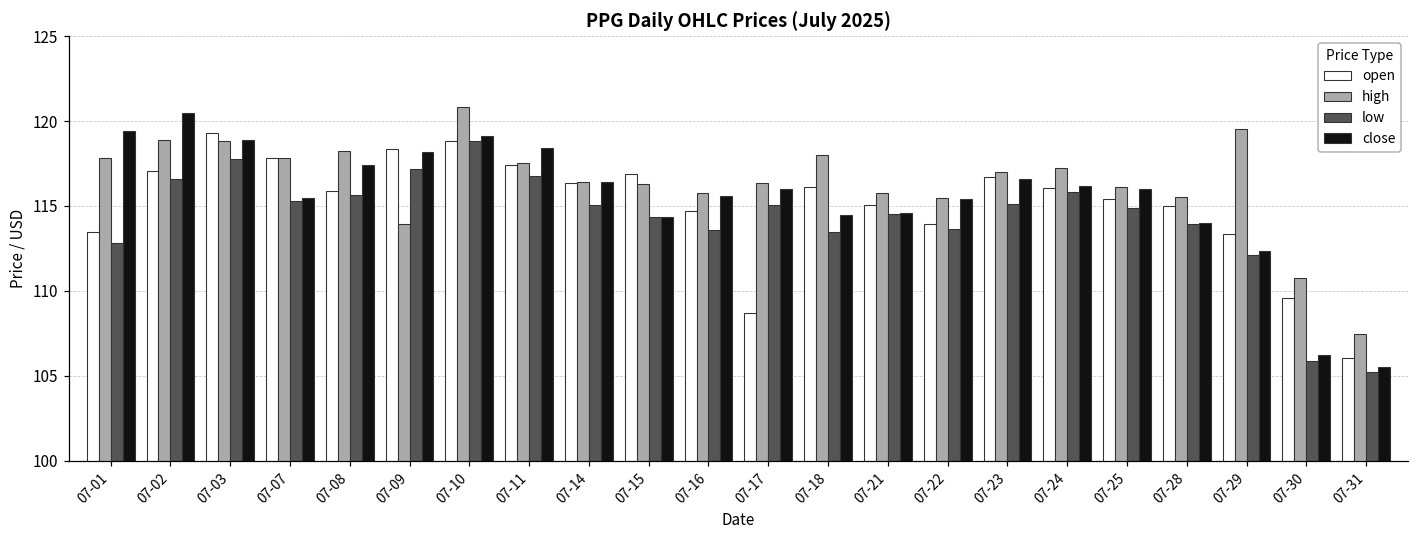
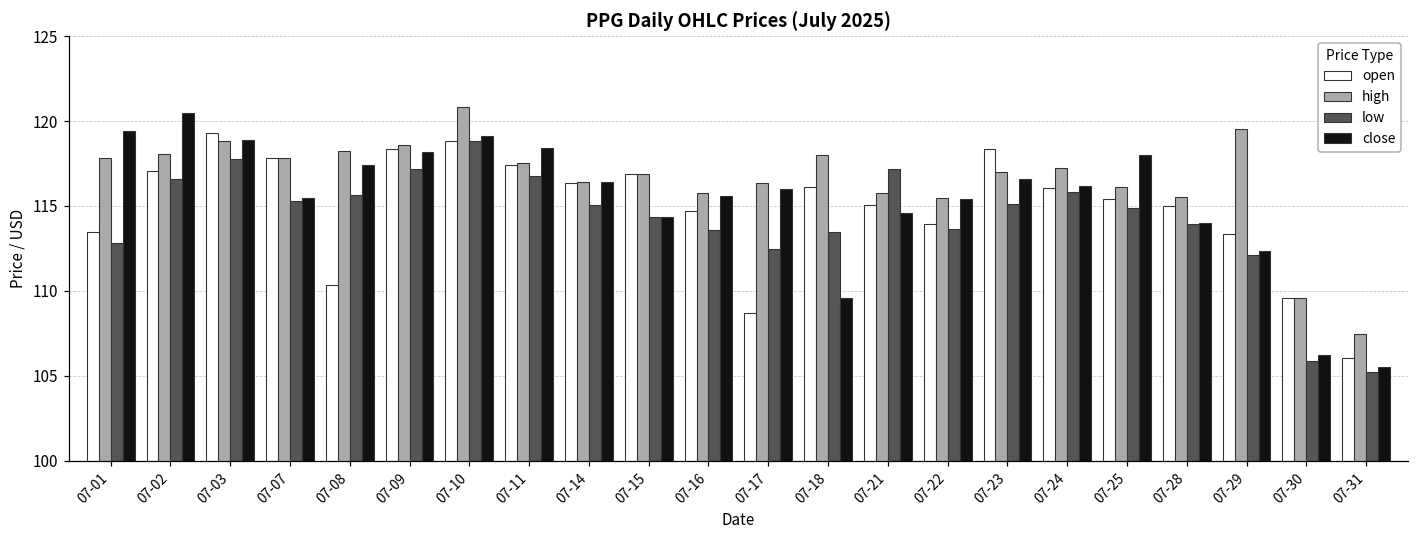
high, 07-02: 118.9 -> 118.1
open, 07-08: 115.9 -> 110.3
high, 07-09: 114.0 -> 118.6
high, 07-15: 116.3 -> 116.9
low, 07-17: 115.1 -> 112.4
close, 07-18: 114.5 -> 109.6
low, 07-21: 114.5 -> 117.2
open, 07-23: 116.7 -> 118.4
close, 07-25: 116.0 -> 118.0
high, 07-30: 110.7 -> 109.6
